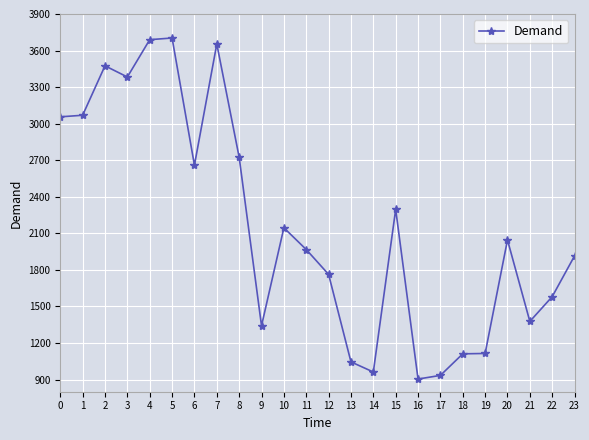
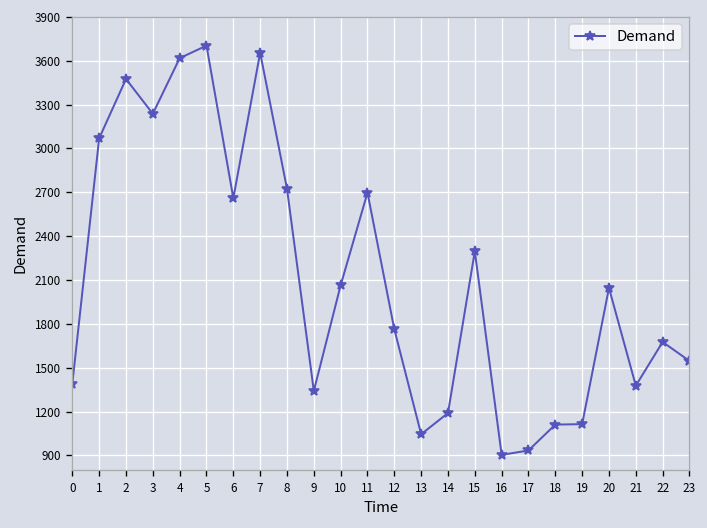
0: 3060 -> 1390
3: 3380 -> 3240
4: 3690 -> 3620
10: 2150 -> 2060
11: 1970 -> 2700
14: 960 -> 1190
22: 1580 -> 1680
23: 1920 -> 1550
